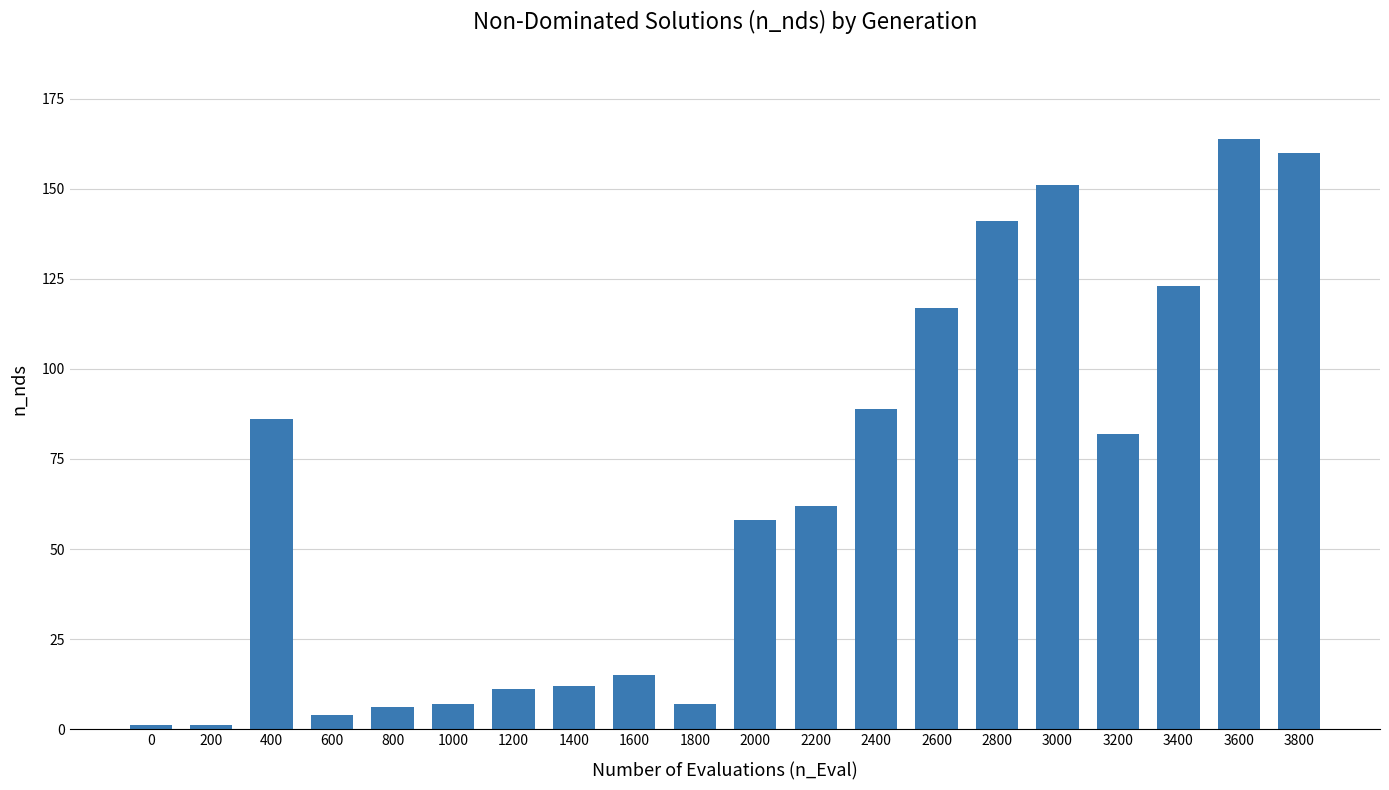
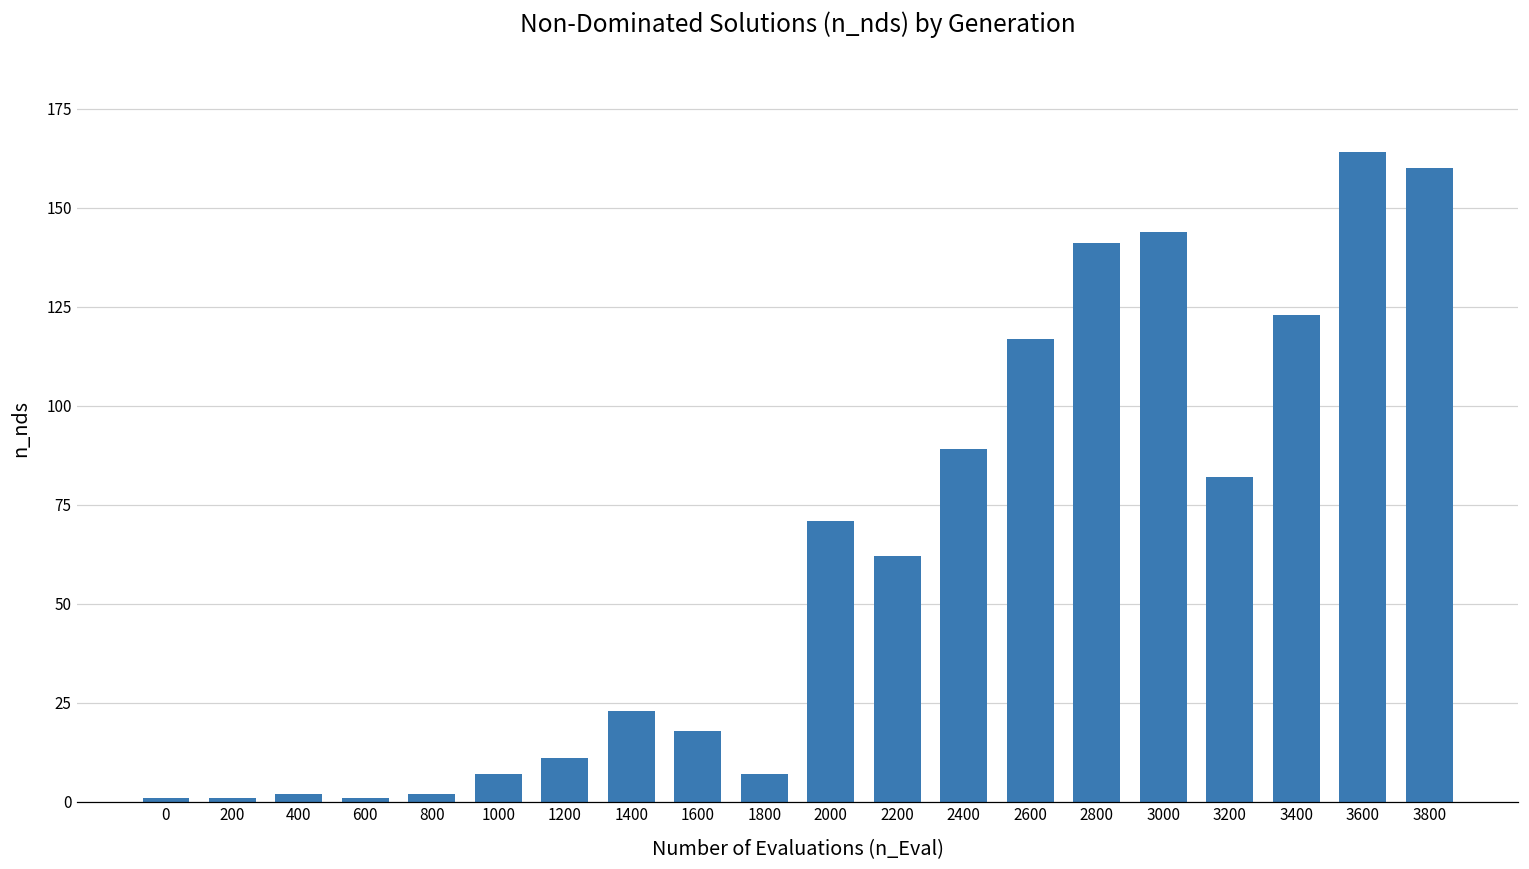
400: 86 -> 2
600: 4 -> 1
800: 6 -> 2
1400: 12 -> 23
1600: 15 -> 18
2000: 58 -> 71
3000: 151 -> 144
